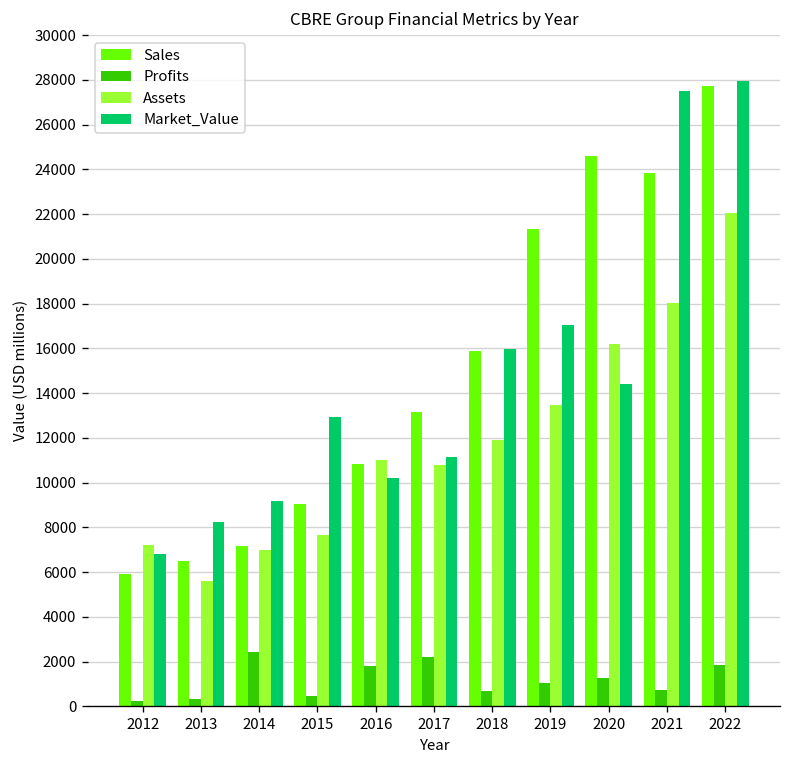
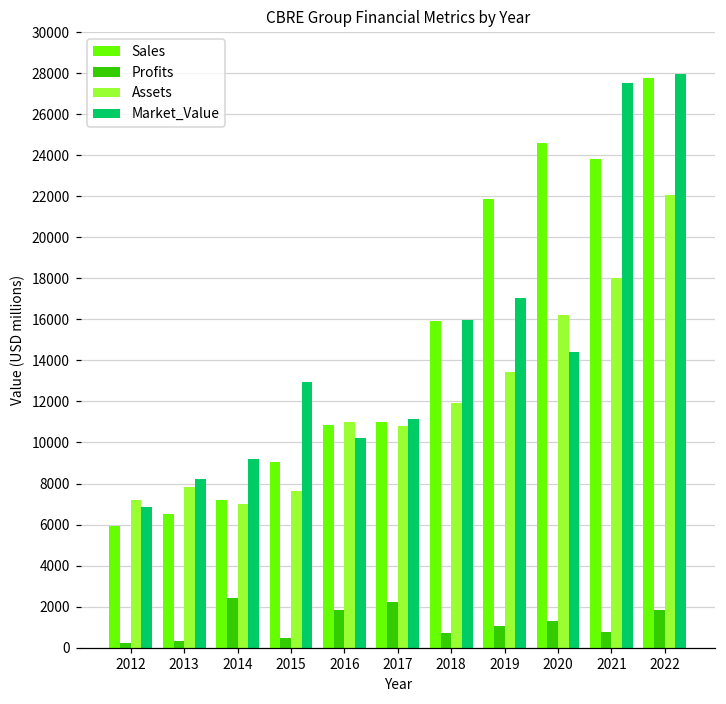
Assets, 2013: 5600 -> 7800
Sales, 2017: 13200 -> 11000
Sales, 2019: 21300 -> 21900
